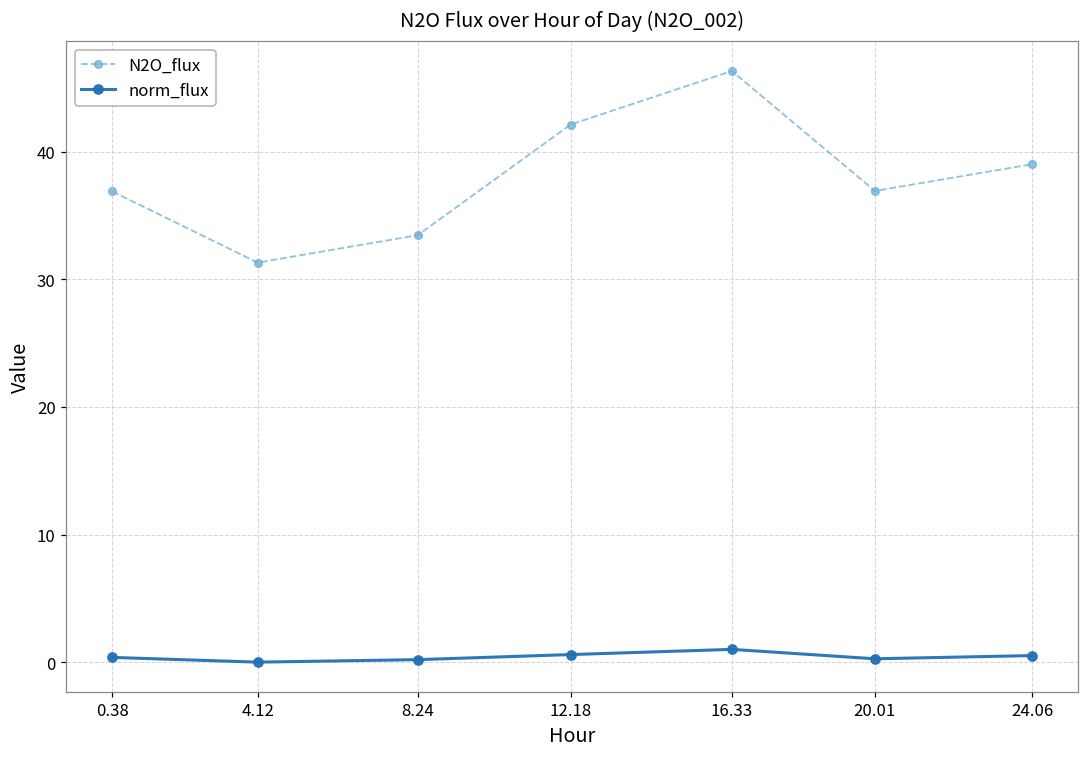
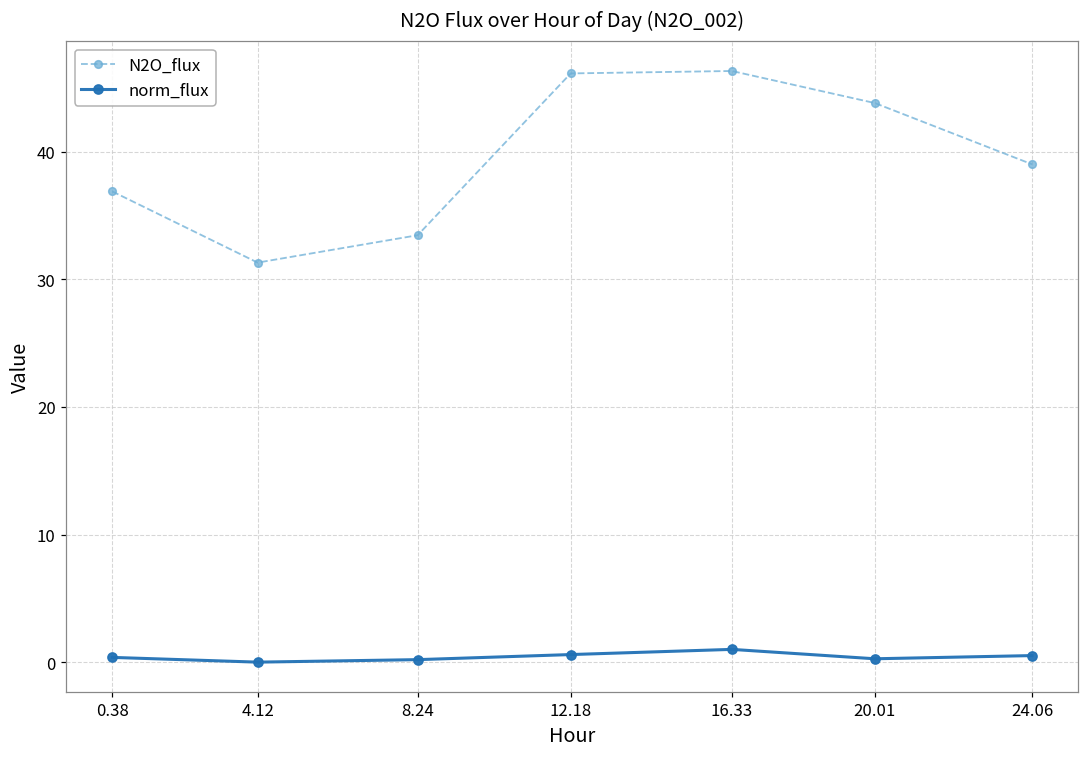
N2O_flux, 12.18: 42.1 -> 46.1
N2O_flux, 20.01: 36.9 -> 43.8
